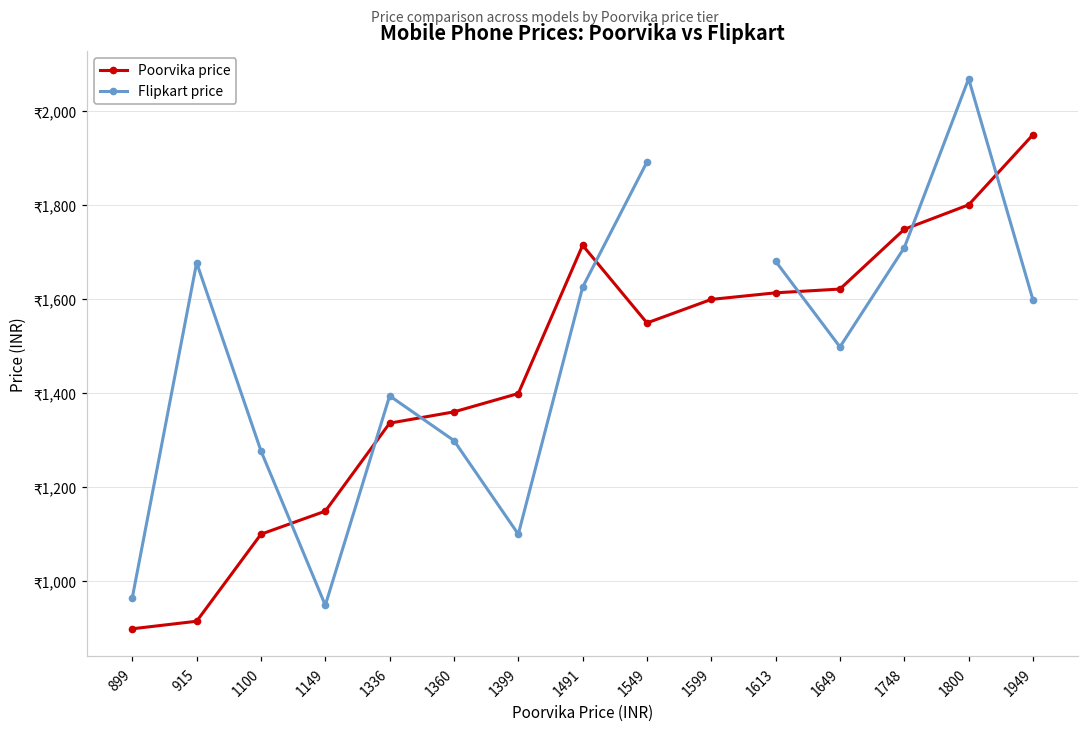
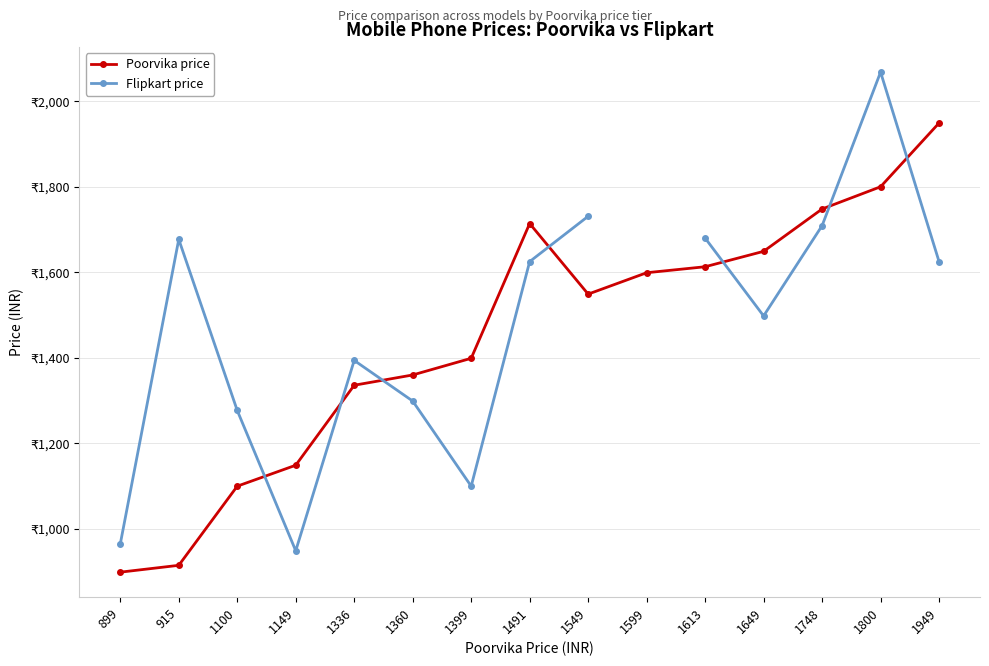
Flipkart price, 1549: ₹1,890 -> ₹1,730
Poorvika price, 1649: ₹1,620 -> ₹1,650
Flipkart price, 1949: ₹1,600 -> ₹1,630
